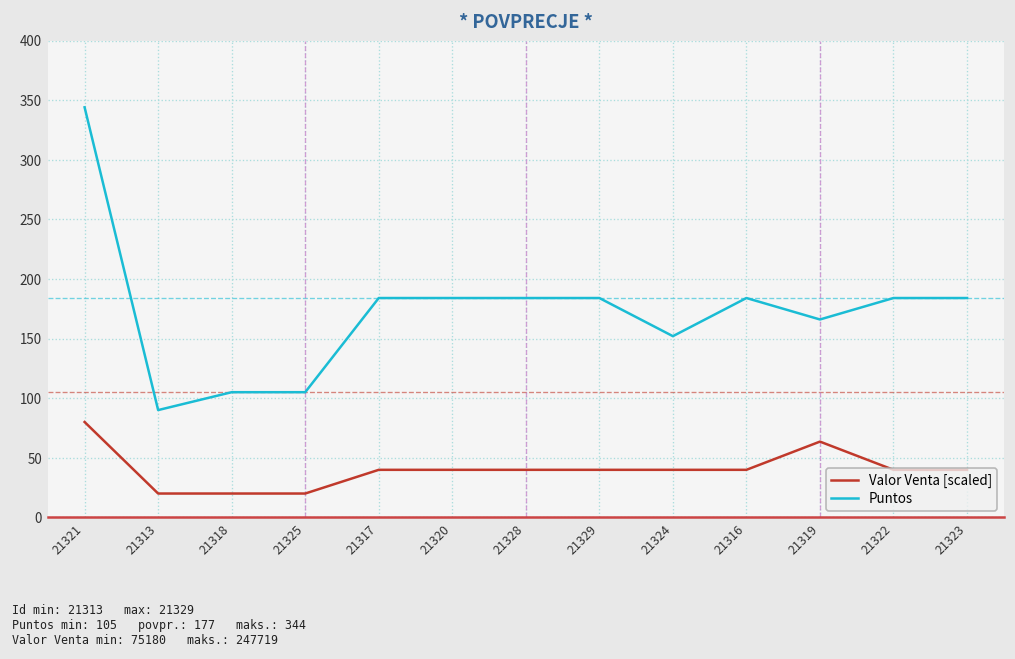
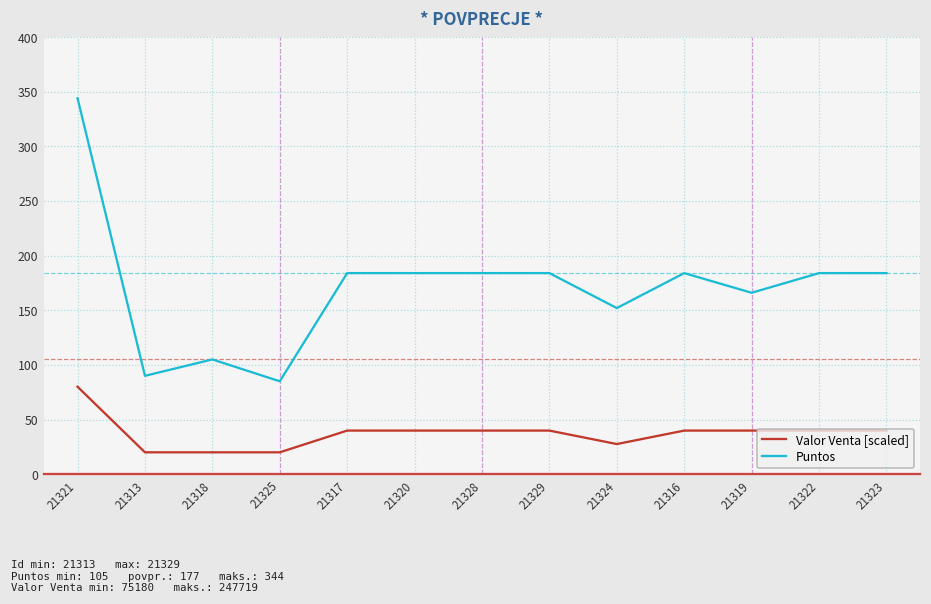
Puntos, 21325: 110 -> 90
Valor Venta [scaled], 21324: 40 -> 30
Valor Venta [scaled], 21319: 60 -> 40
